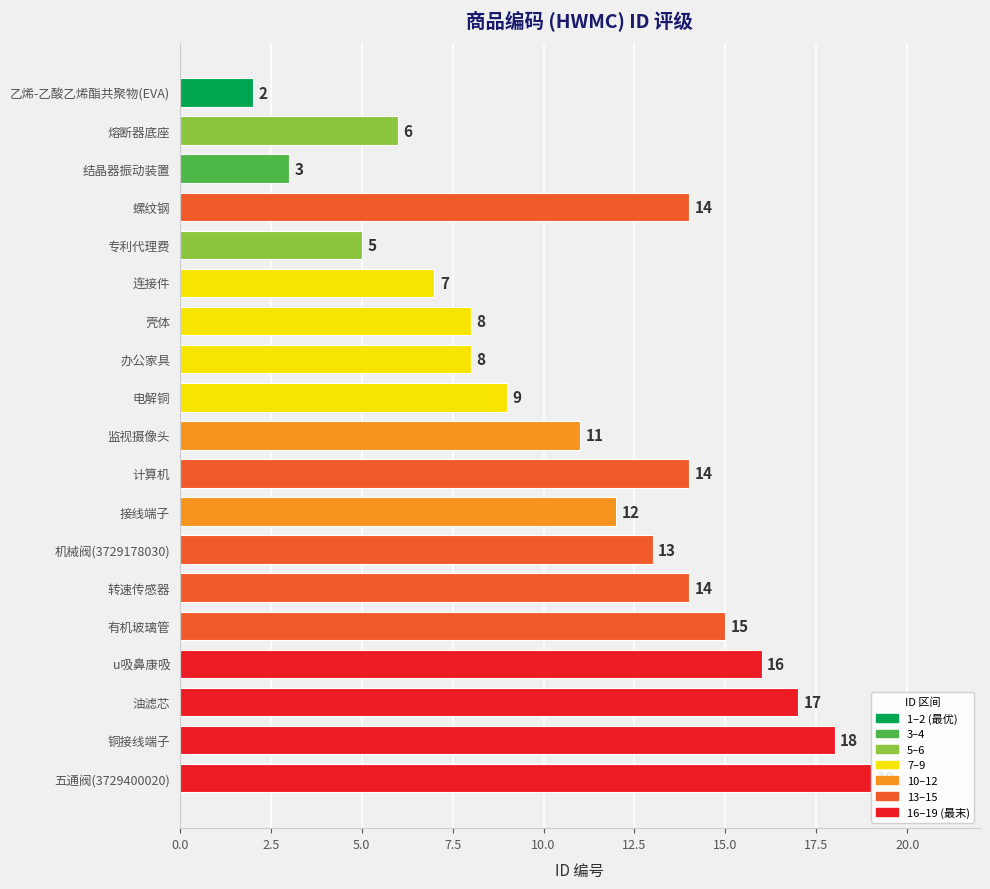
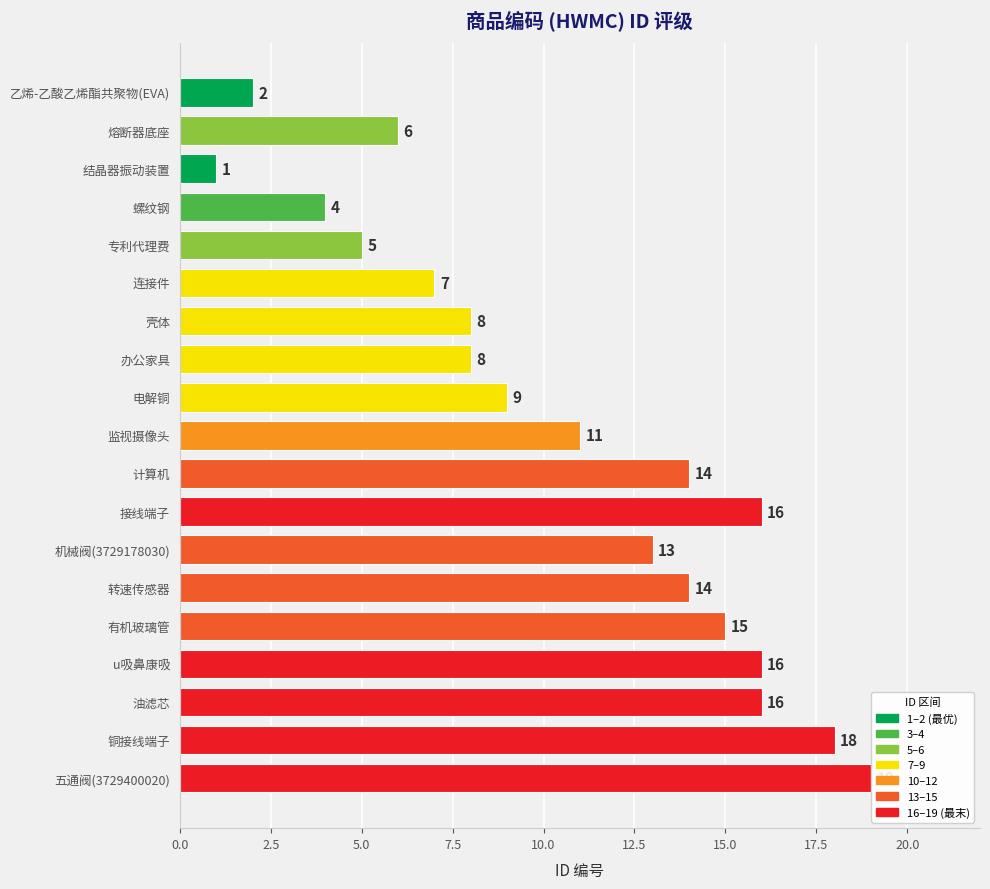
结晶器振动装置: 3 -> 1
螺纹钢: 14 -> 4
接线端子: 12 -> 16
油滤芯: 17 -> 16
